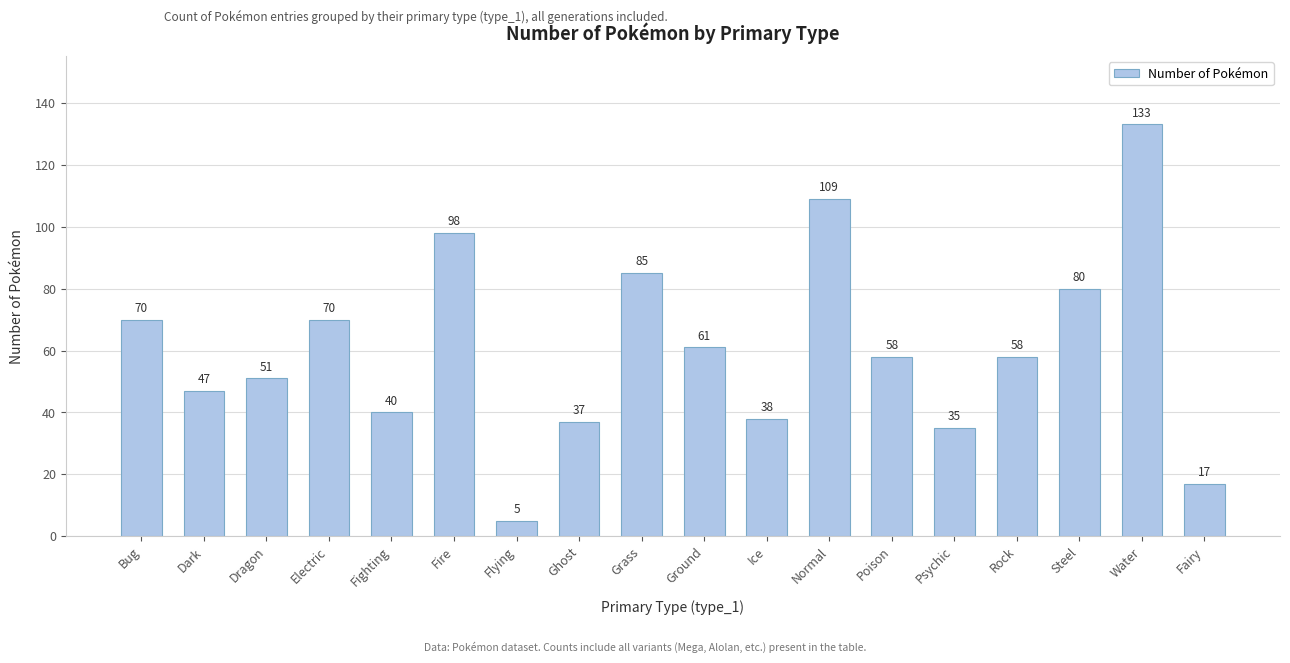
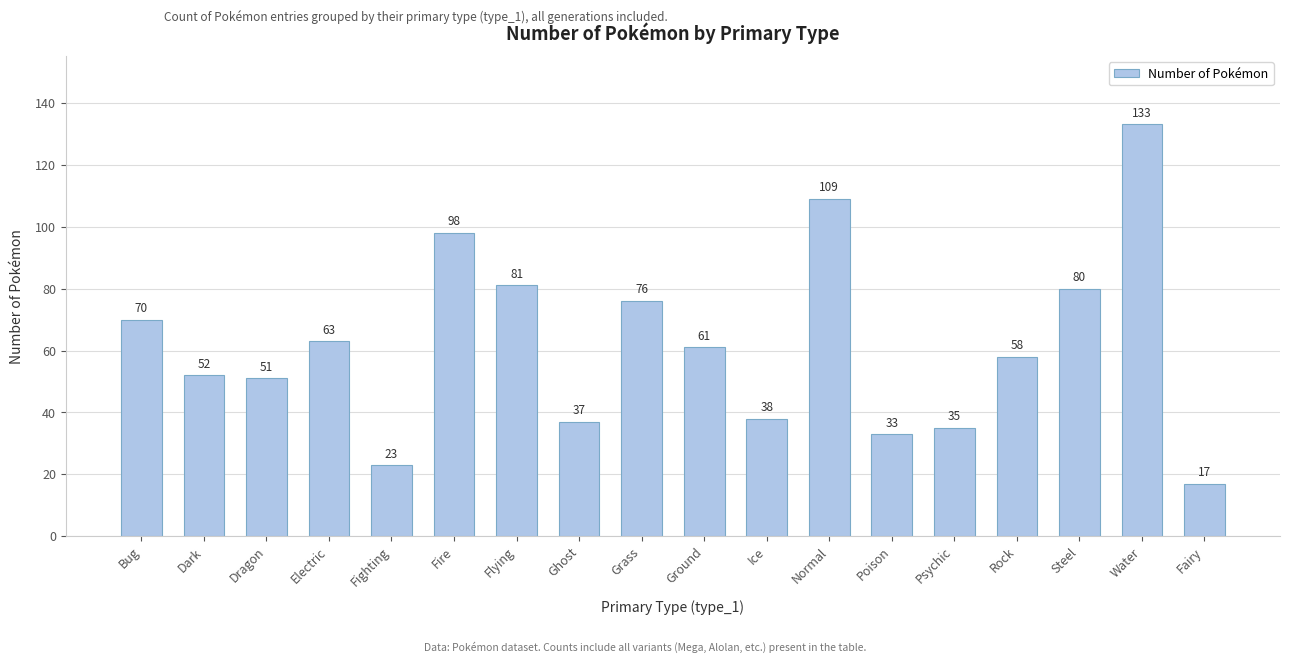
Dark: 47 -> 52
Electric: 70 -> 63
Fighting: 40 -> 23
Flying: 5 -> 81
Grass: 85 -> 76
Poison: 58 -> 33
